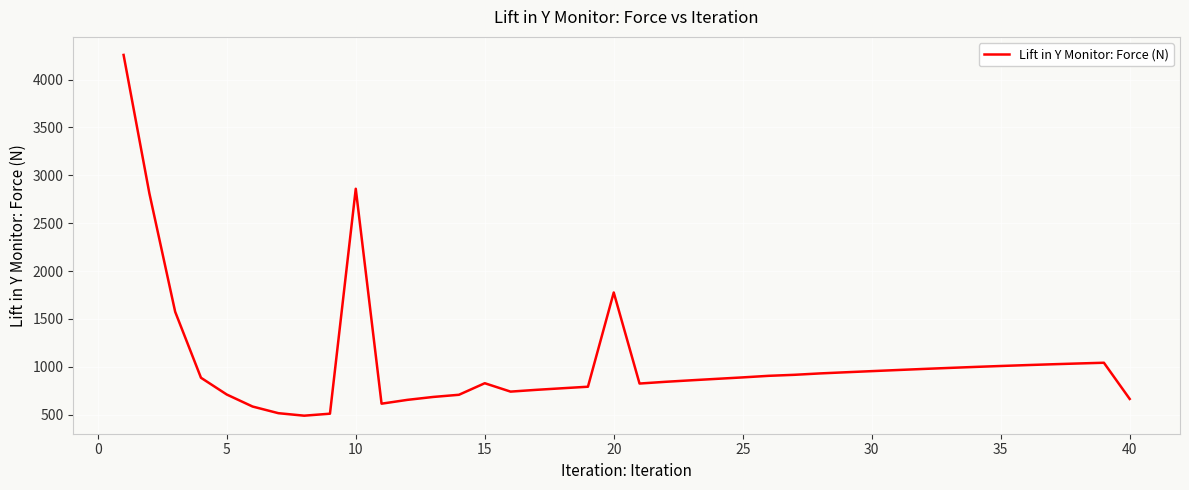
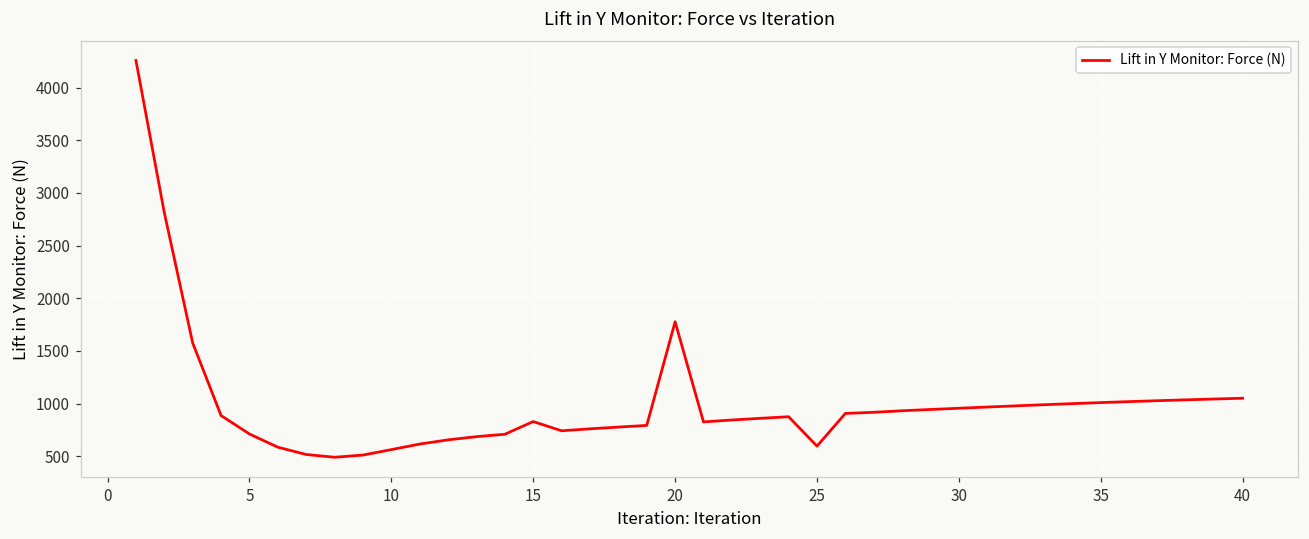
10: 2900 -> 600
25: 900 -> 600
40: 700 -> 1100
